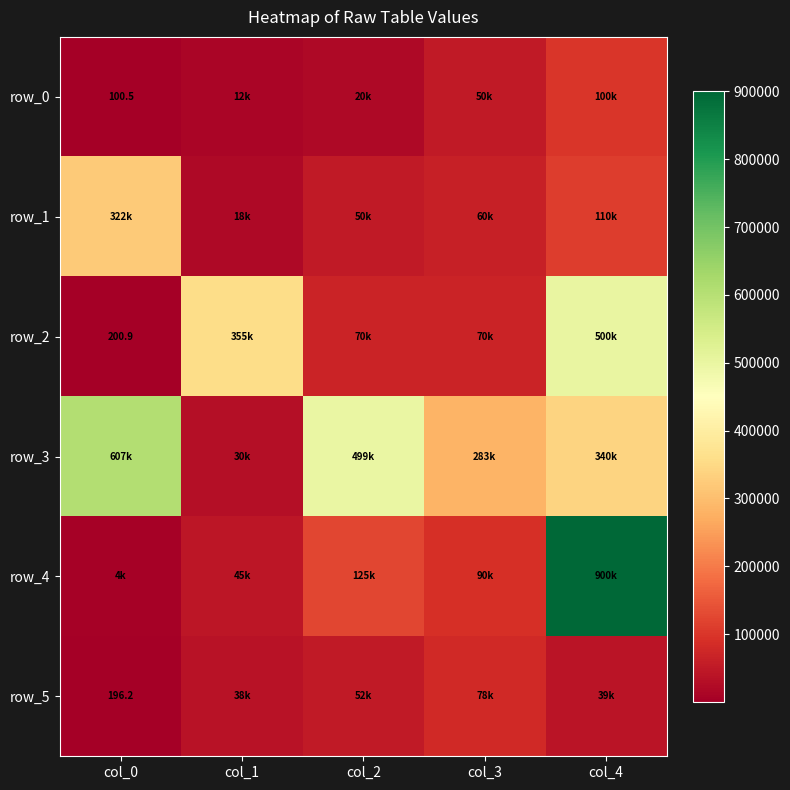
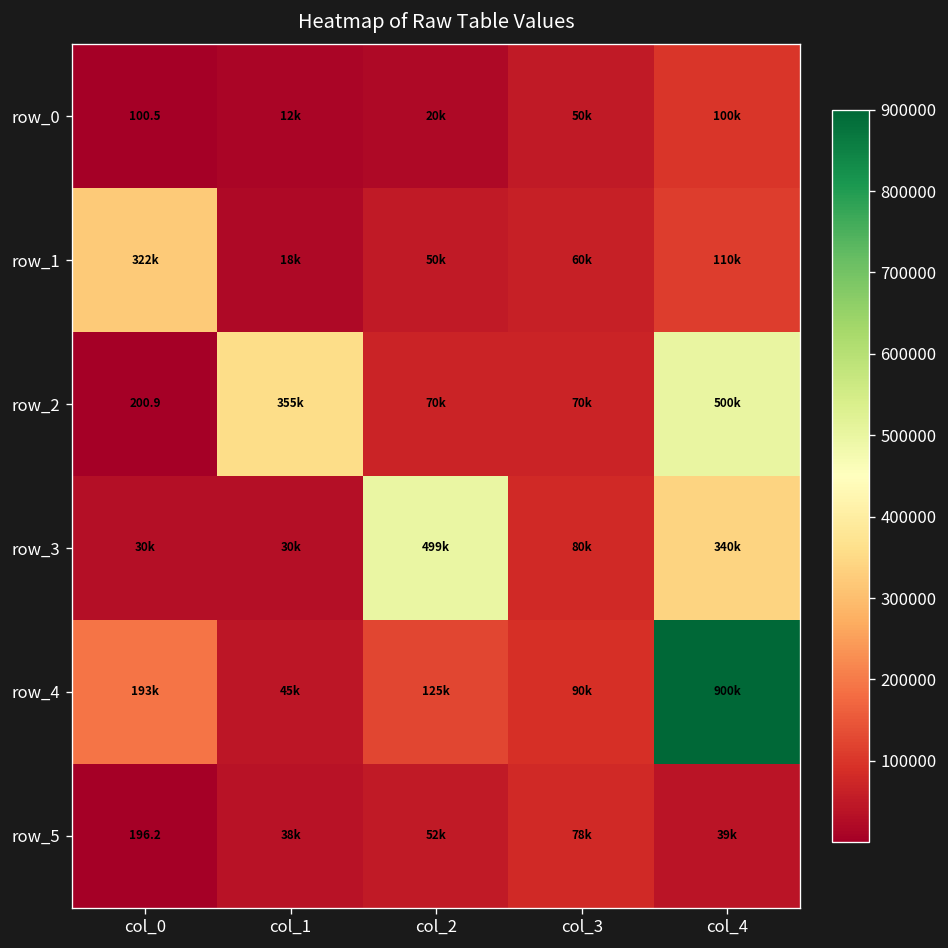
row_3, col_0: 607k -> 30k
row_3, col_3: 283k -> 80k
row_4, col_0: 4k -> 193k
